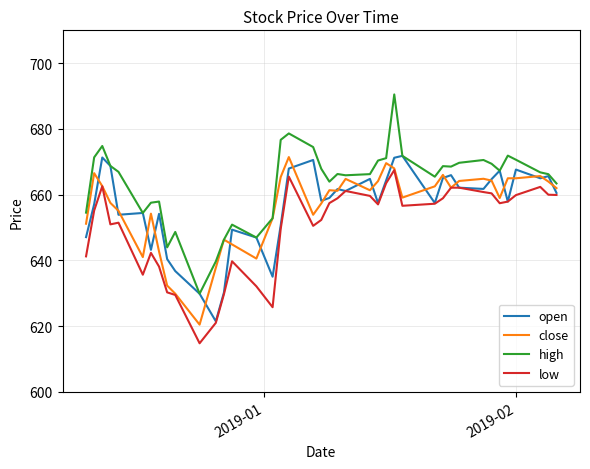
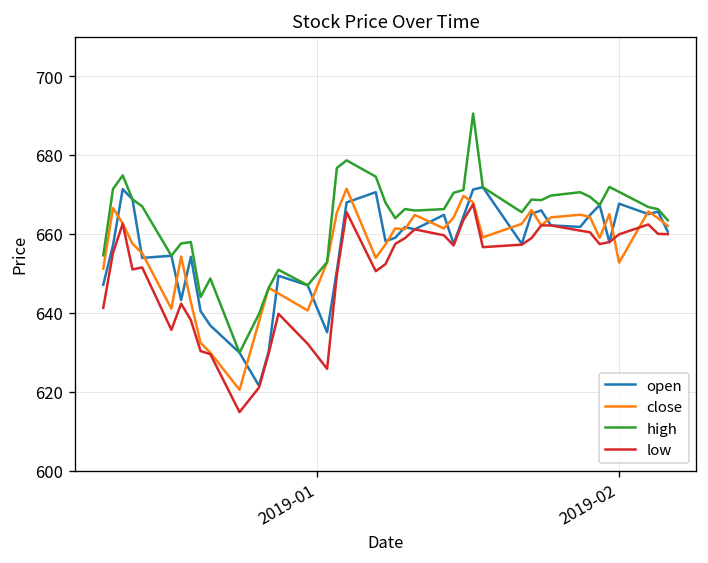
close, 2019-02: 665 -> 653
